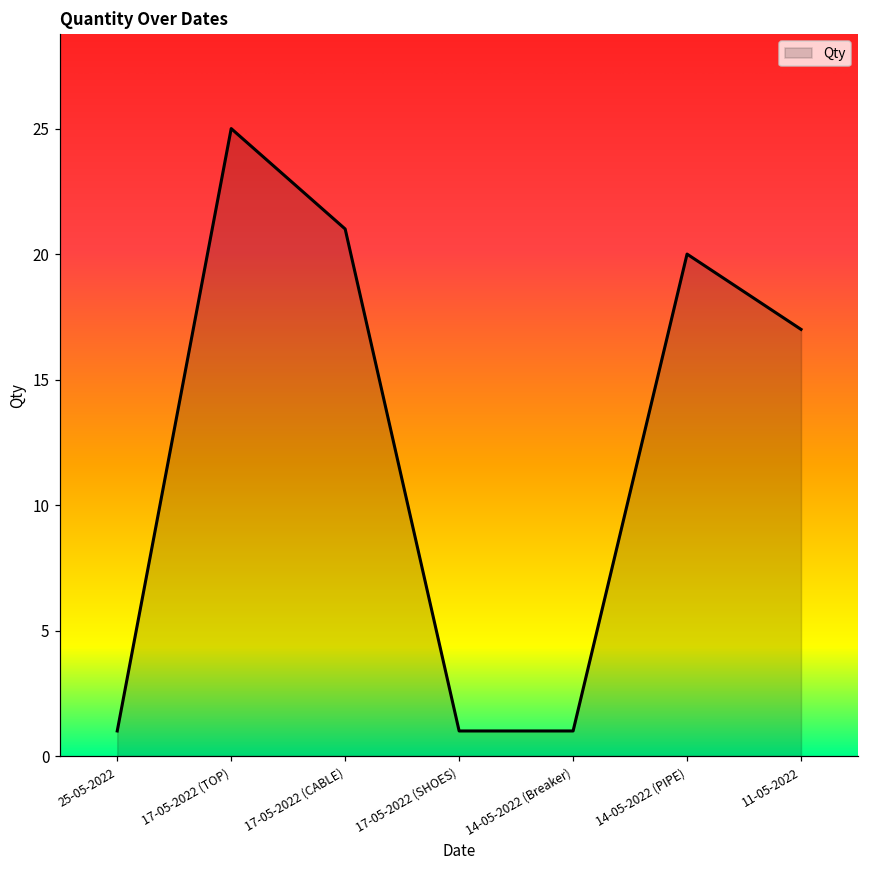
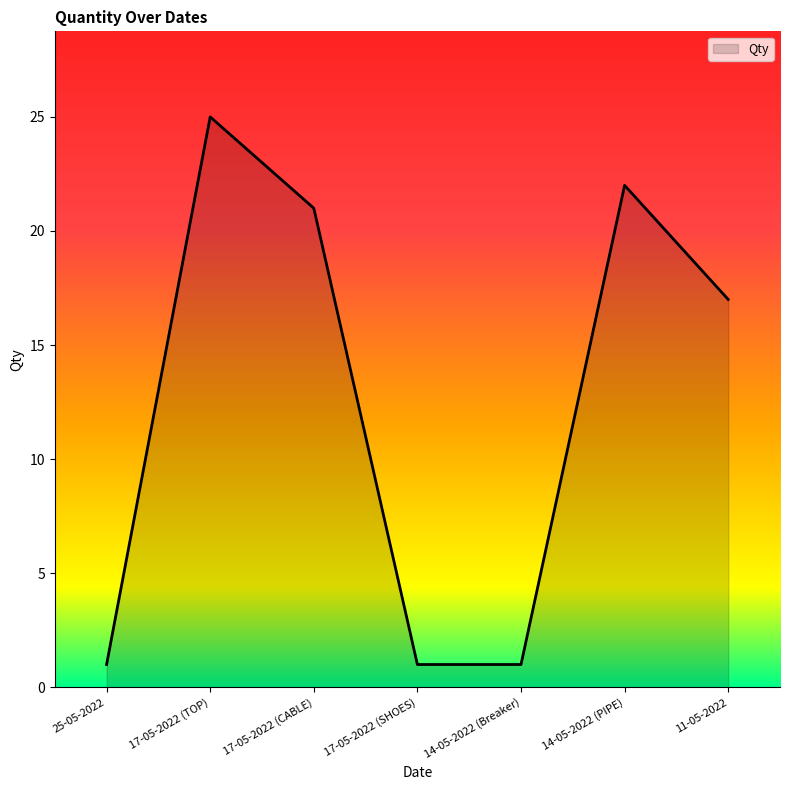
14-05-2022 (PIPE): 20 -> 22
